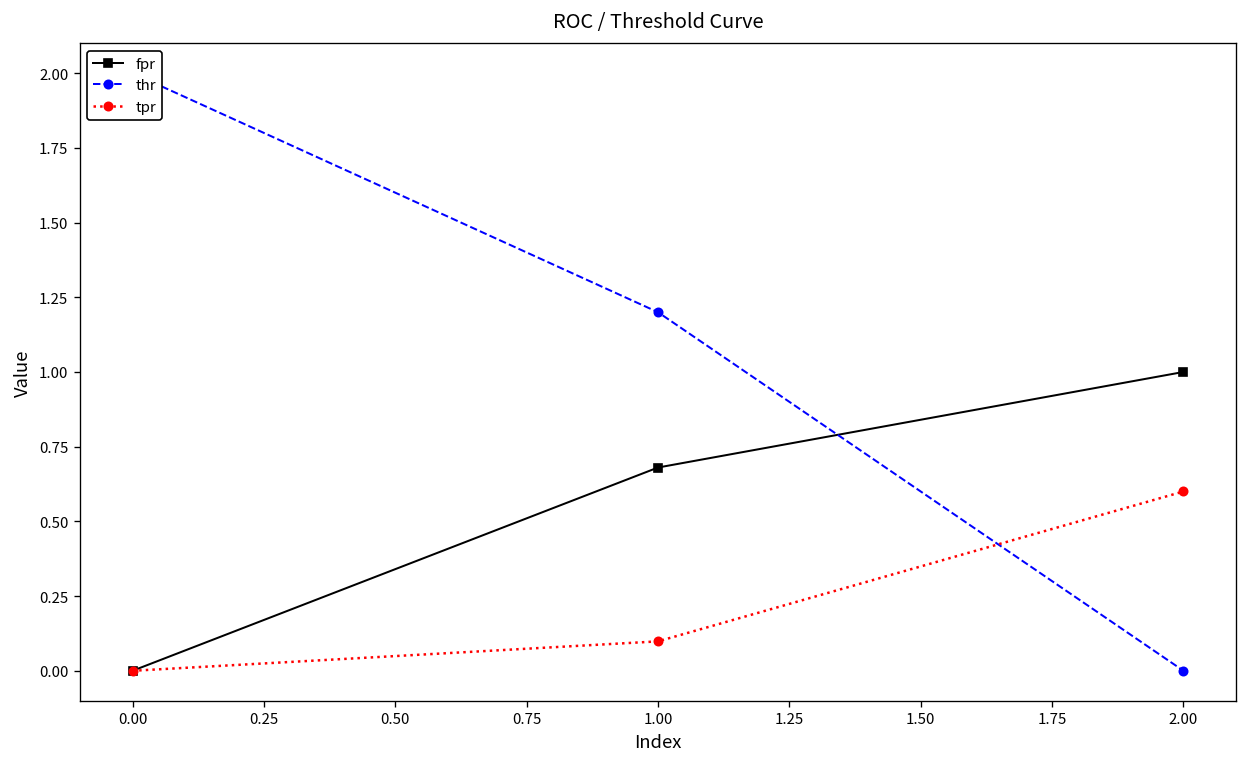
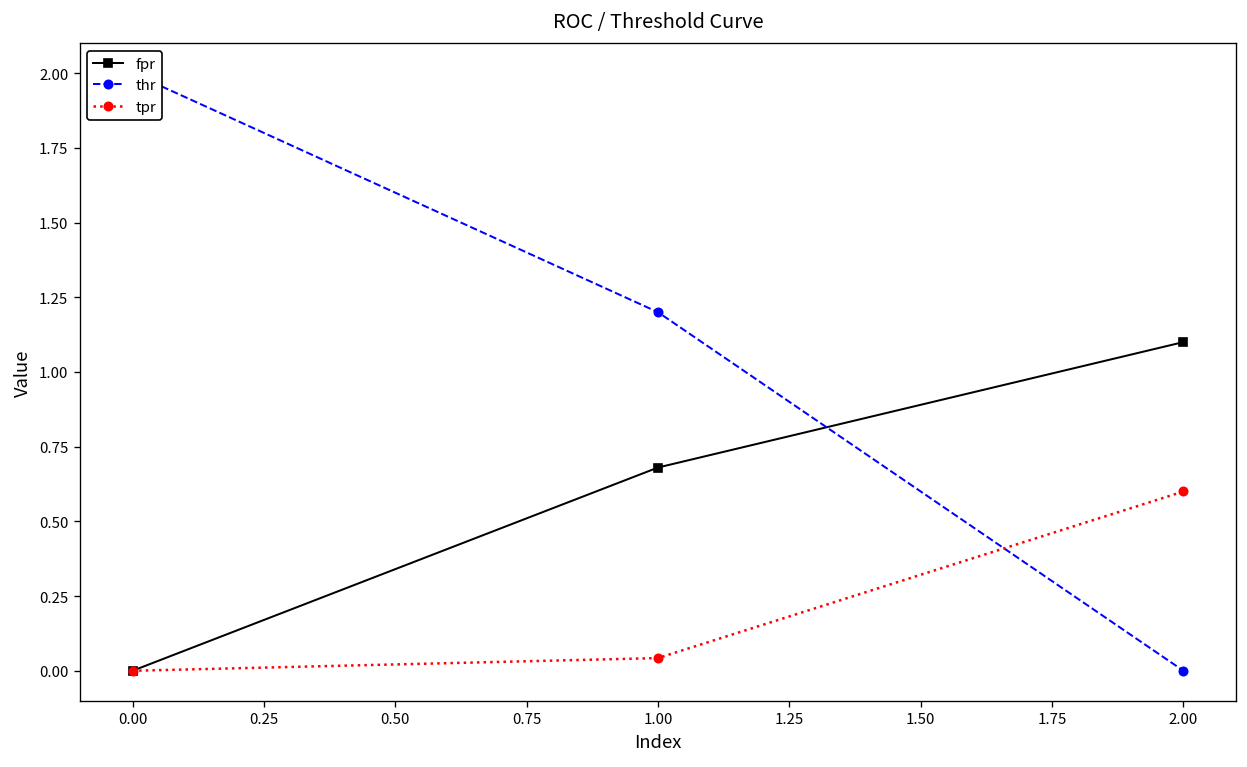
tpr, 1.00: 0.10 -> 0.04
fpr, 2.00: 1.0 -> 1.1
